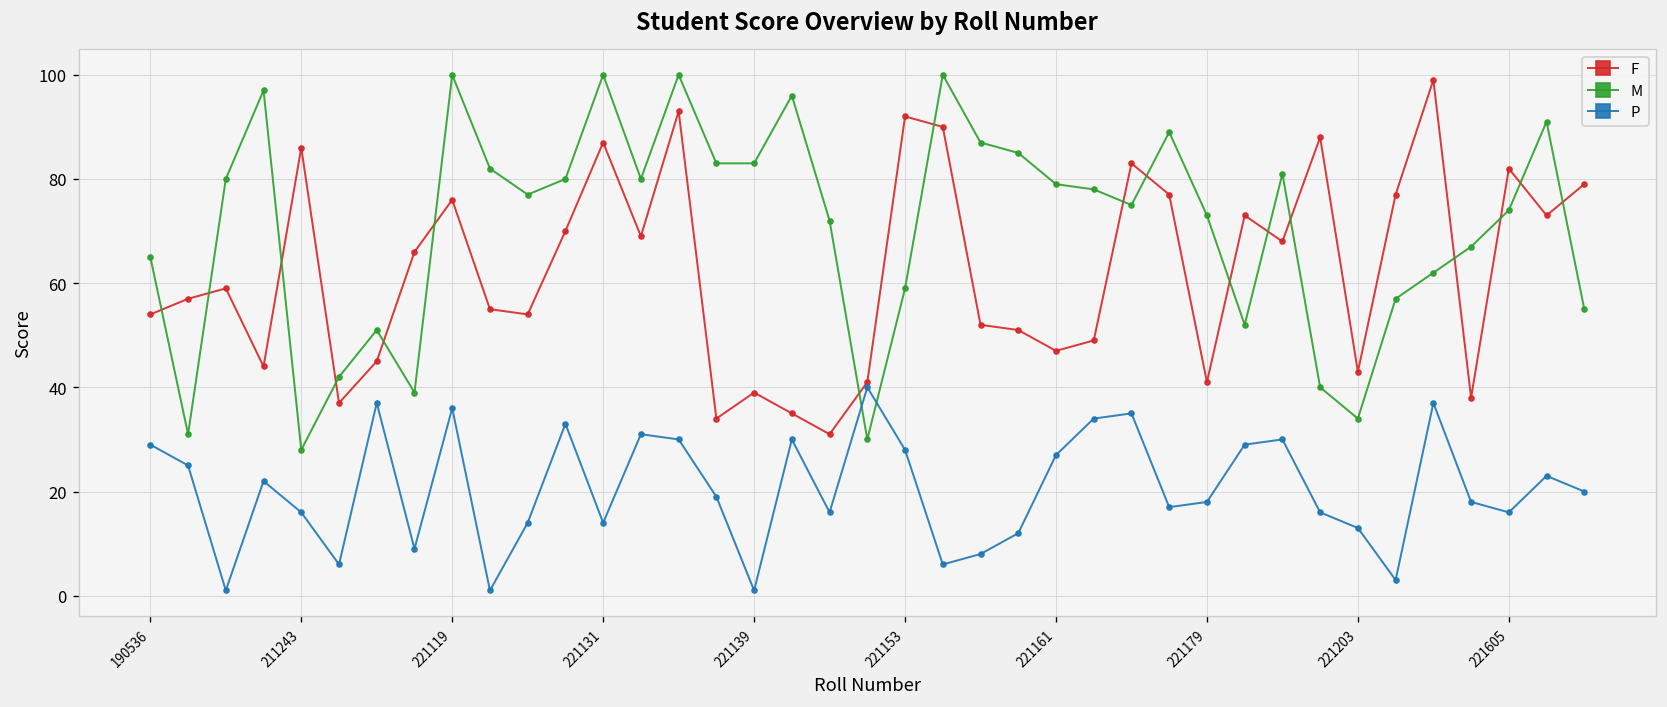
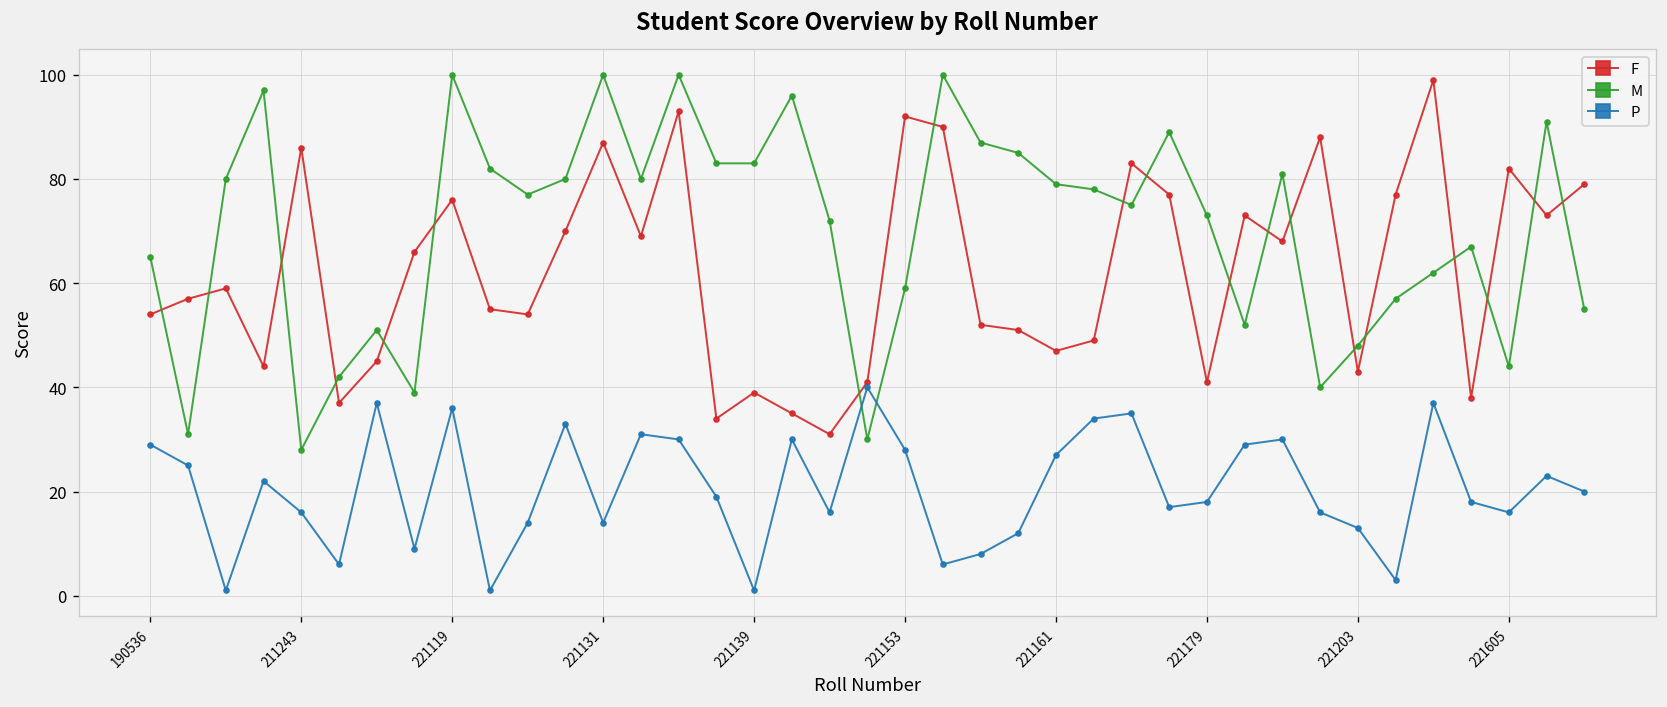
M, 221203: 34 -> 48
M, 221605: 74 -> 44
